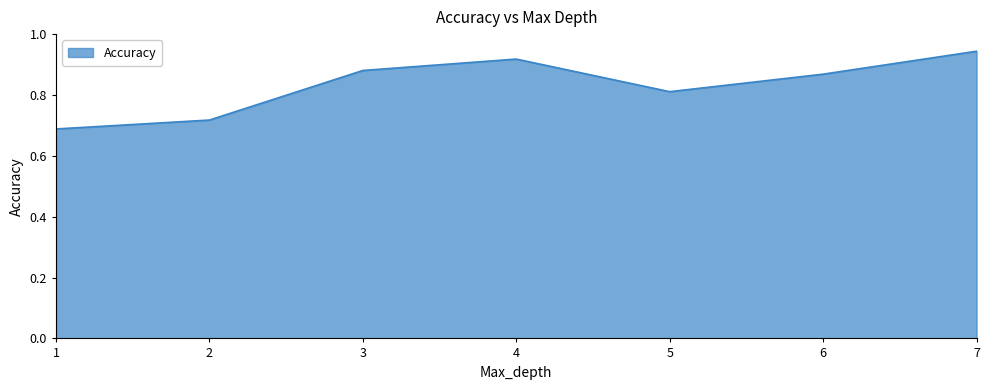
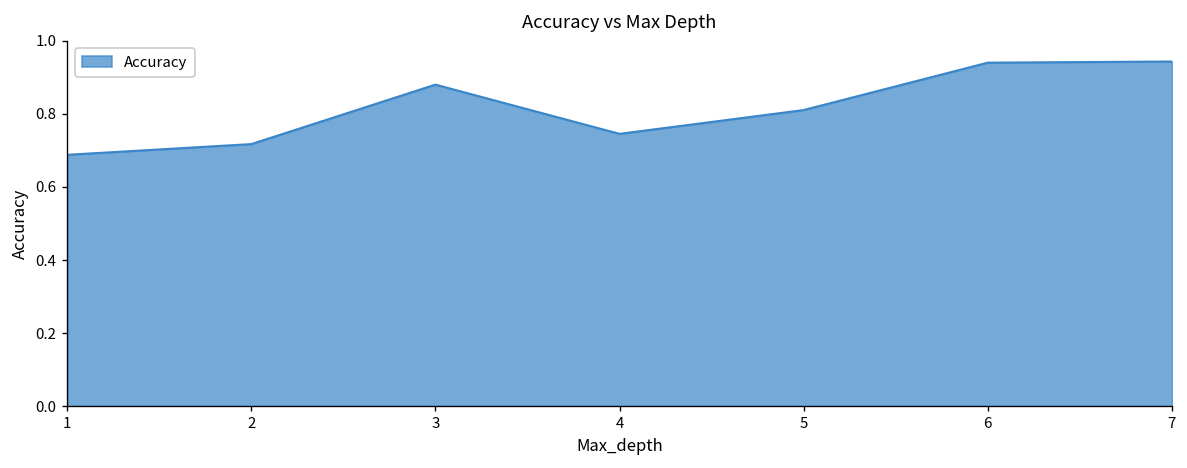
4: 0.92 -> 0.75
6: 0.87 -> 0.94
